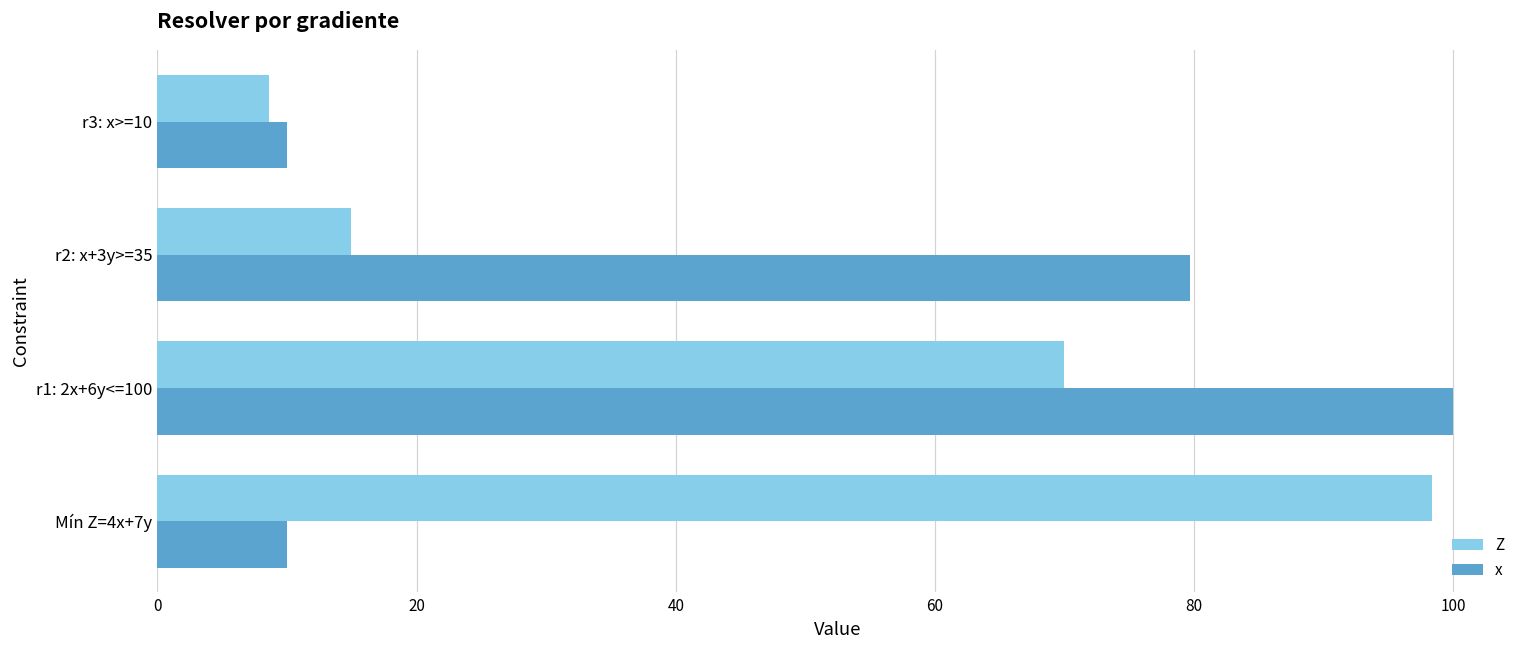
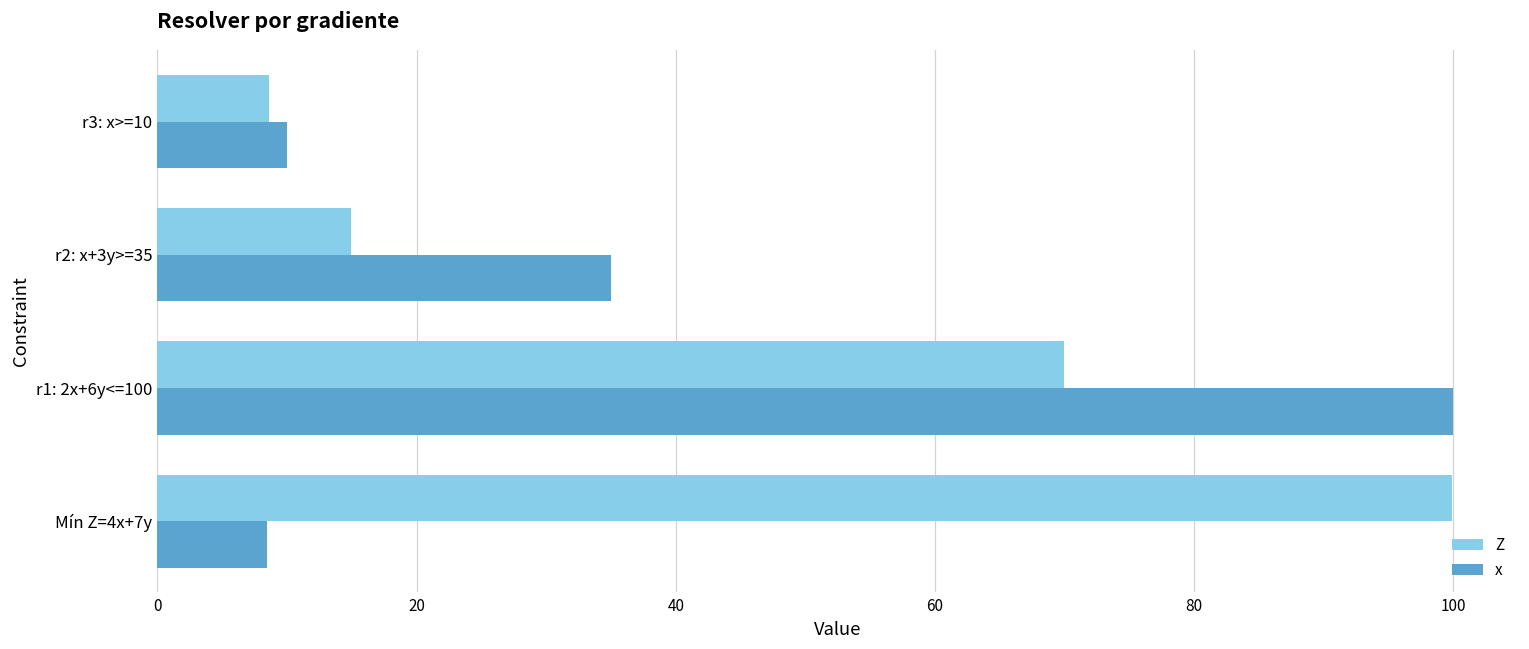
x, r2: x+3y>=35: 79.7 -> 35.0
Z, Mín Z=4x+7y: 98.3 -> 99.9
x, Mín Z=4x+7y: 10.0 -> 8.4
